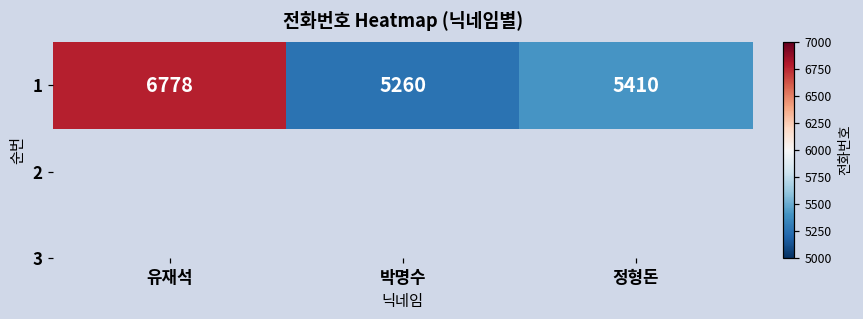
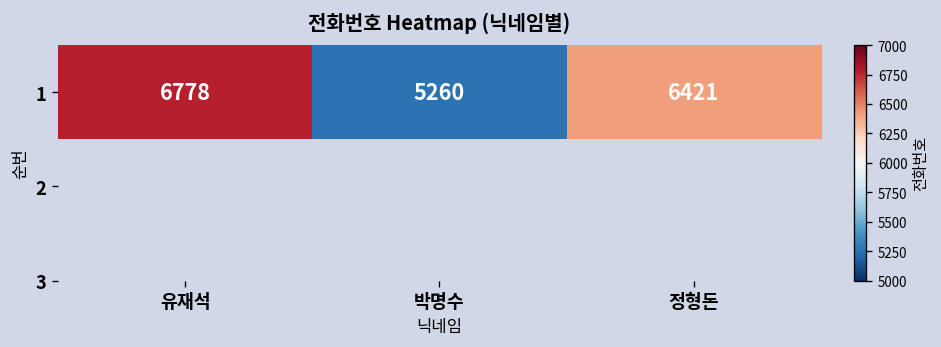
1, 정형돈: 5410 -> 6421
